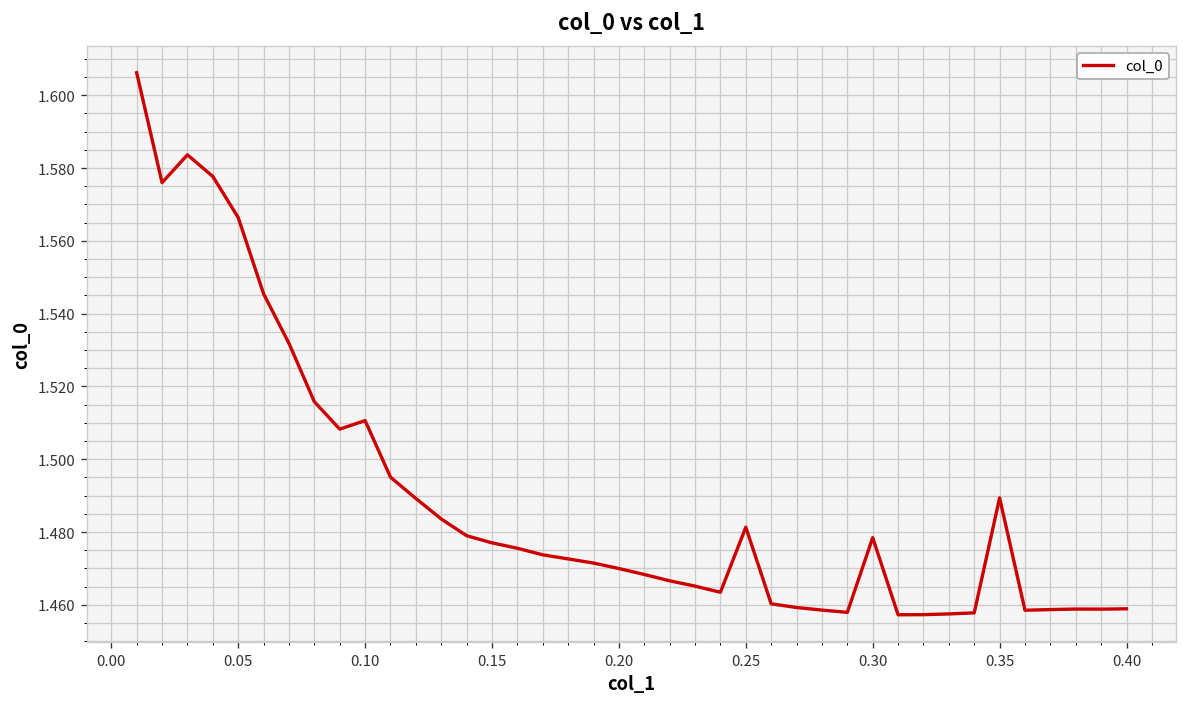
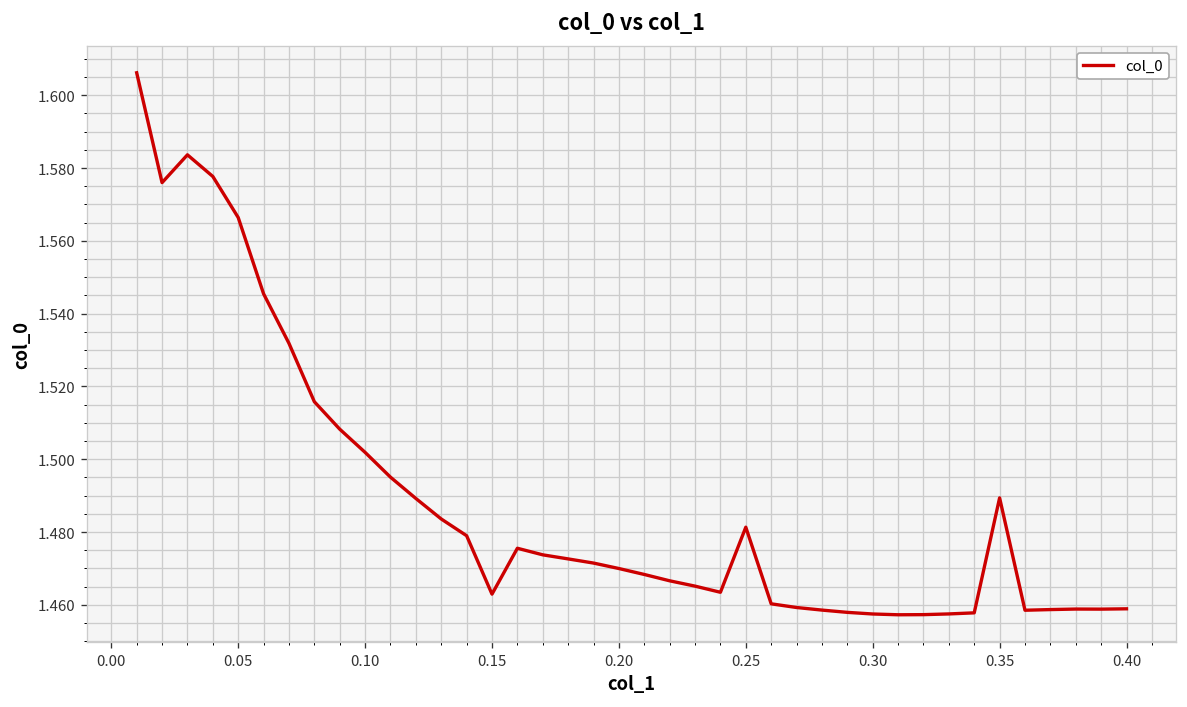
0.10: 1.511 -> 1.502
0.15: 1.477 -> 1.463
0.30: 1.478 -> 1.458
